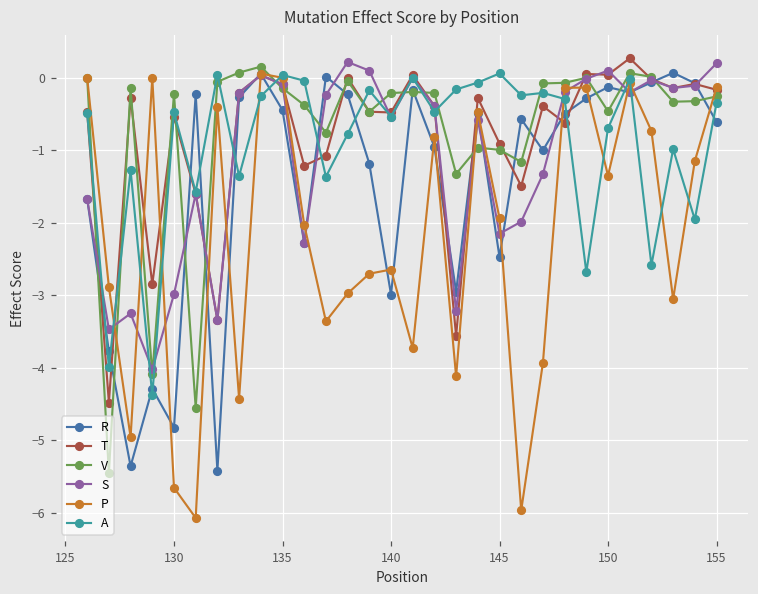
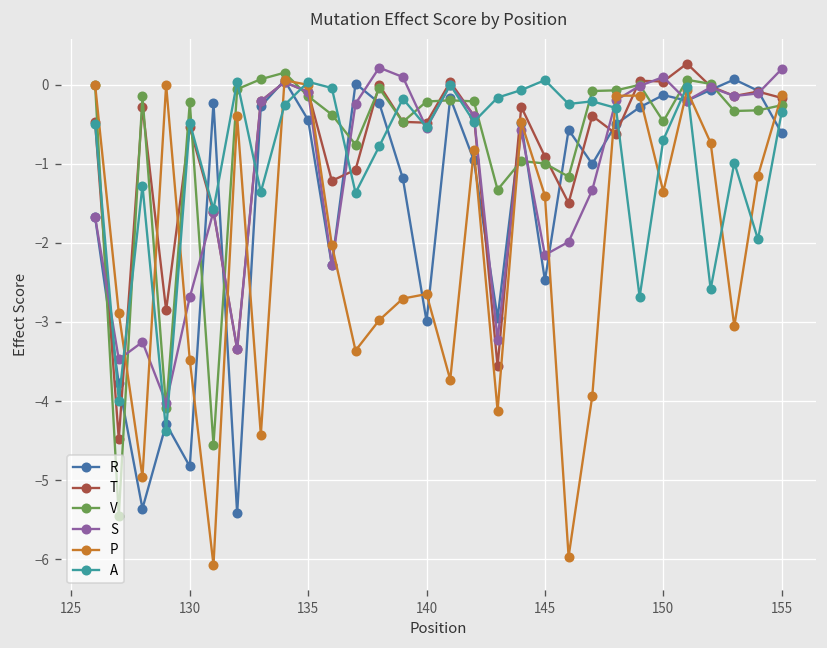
S, 130: -3.0 -> -2.7
P, 130: -5.7 -> -3.5
P, 145: -1.9 -> -1.4
